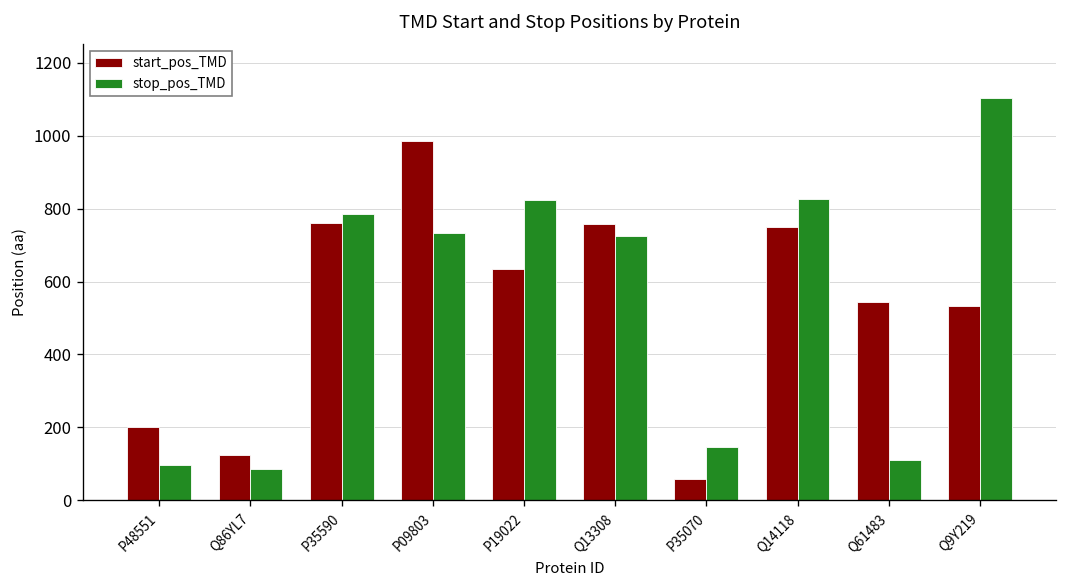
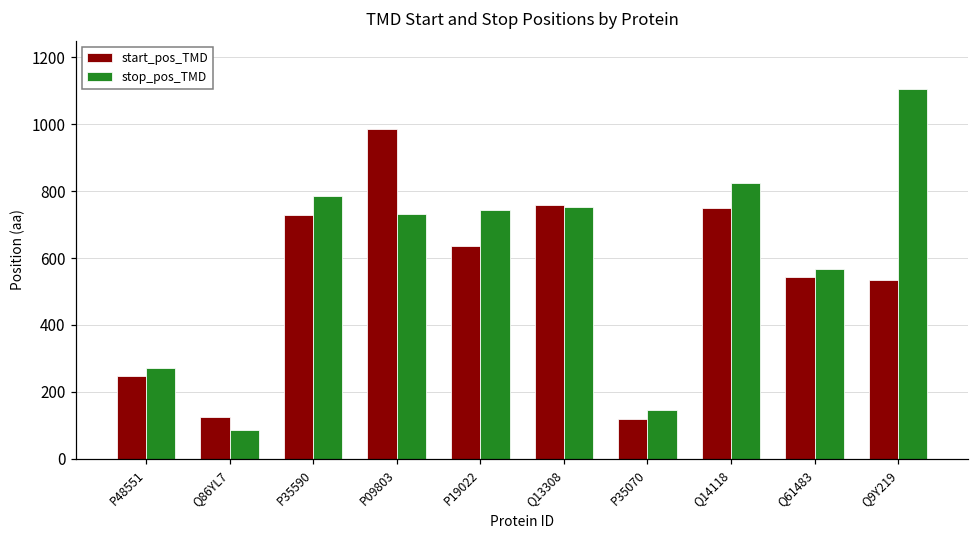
start_pos_TMD, P48551: 200 -> 250
stop_pos_TMD, P48551: 100 -> 270
start_pos_TMD, P35590: 760 -> 730
stop_pos_TMD, P19022: 820 -> 750
stop_pos_TMD, Q13308: 730 -> 750
start_pos_TMD, P35070: 60 -> 120
stop_pos_TMD, Q61483: 110 -> 570
